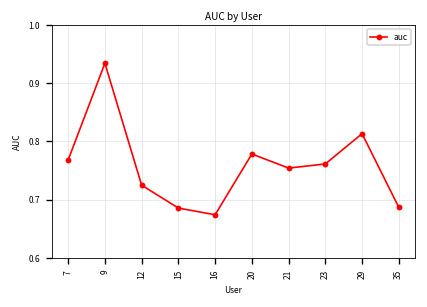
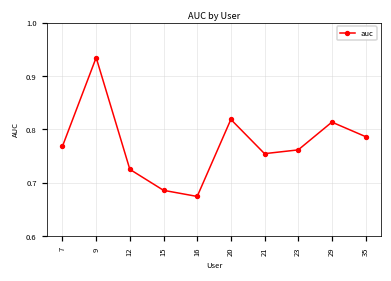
20: 0.78 -> 0.82
35: 0.69 -> 0.79
